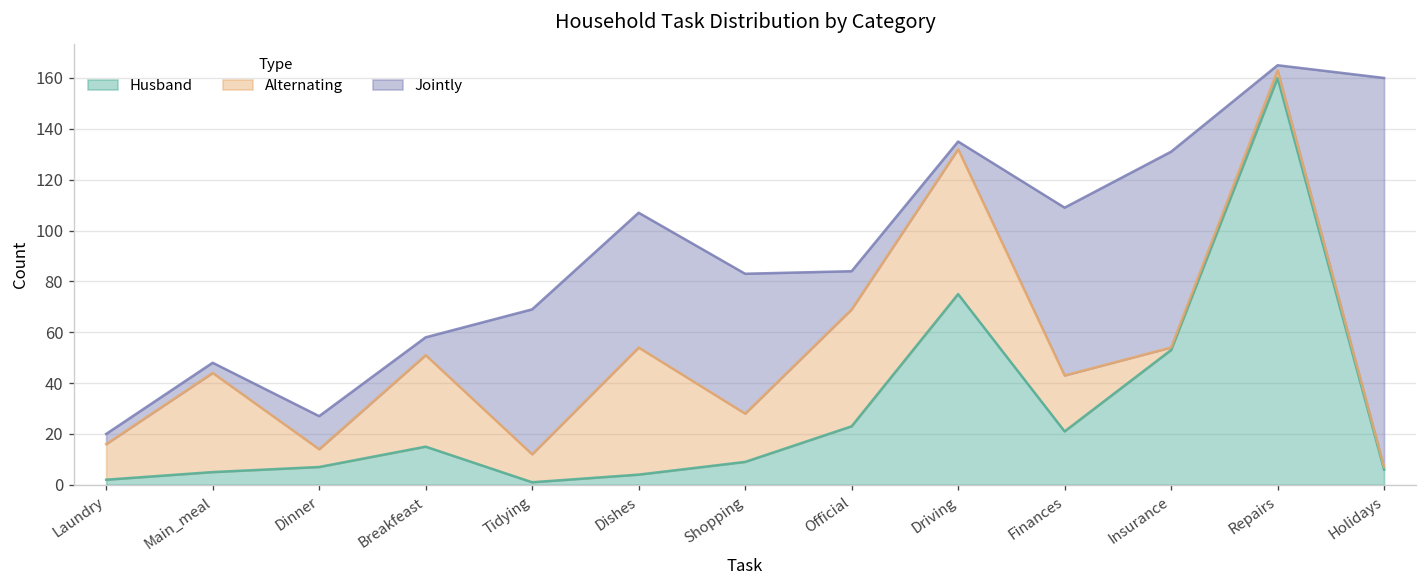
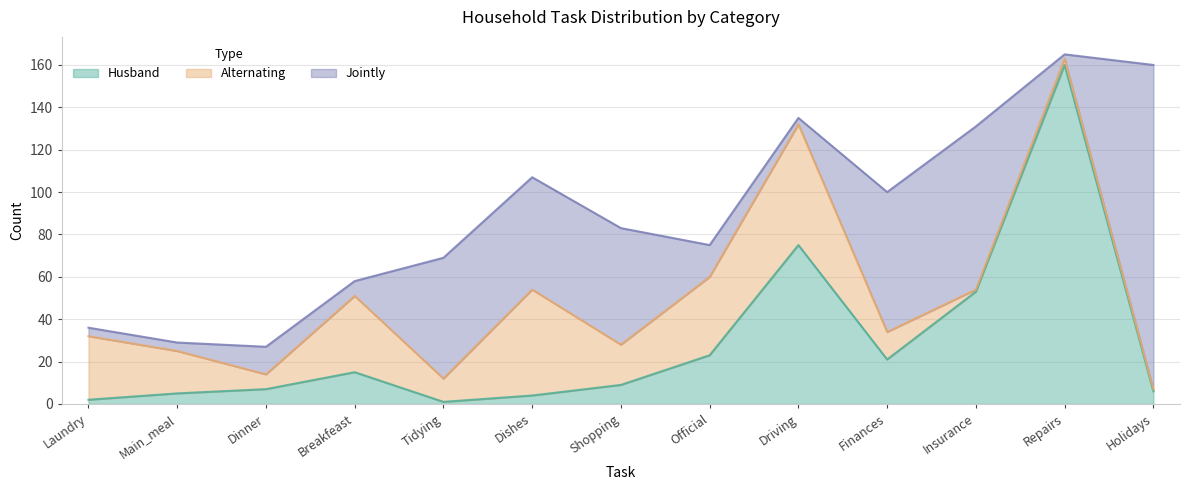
Alternating, Laundry: 14 -> 30
Alternating, Main_meal: 39 -> 20
Alternating, Official: 46 -> 37
Alternating, Finances: 22 -> 13
